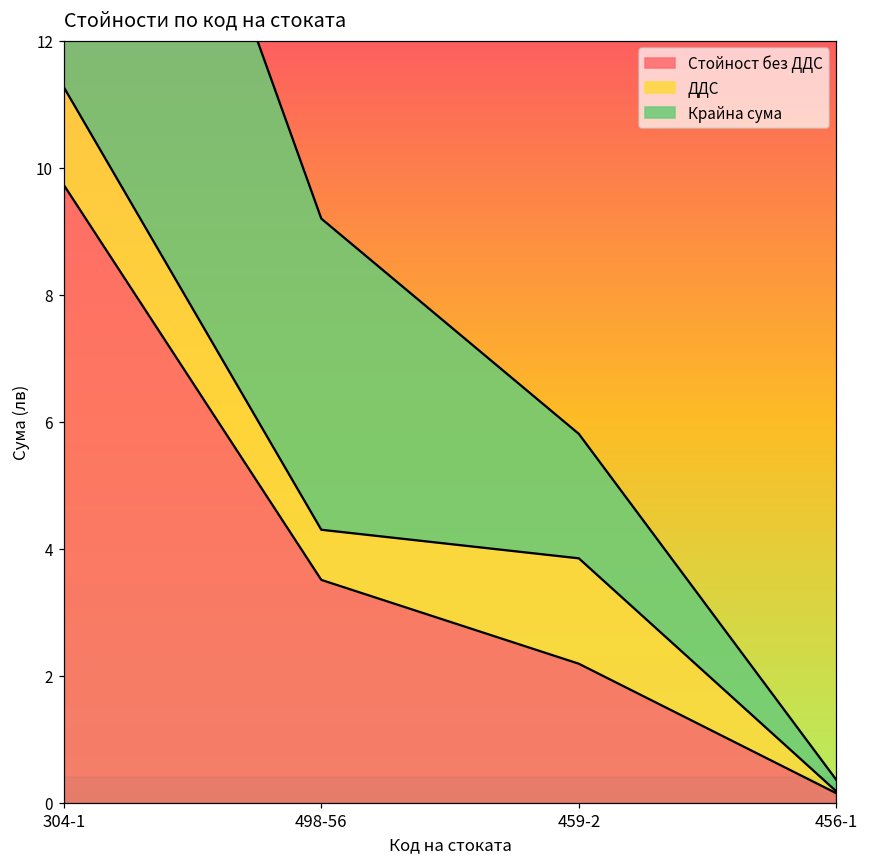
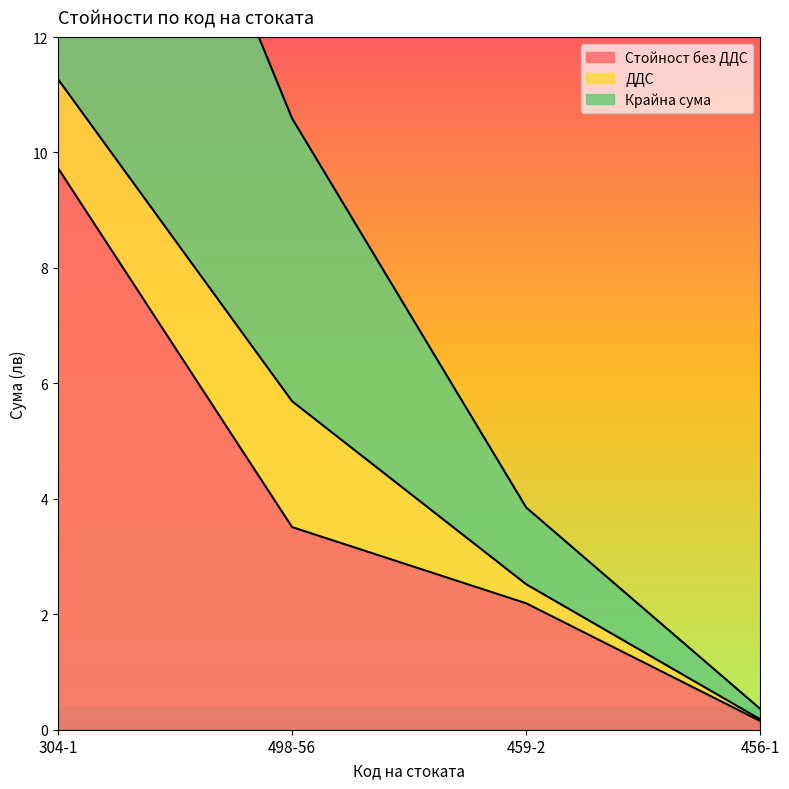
ДДС, 498-56: 0.8 -> 2.2
ДДС, 459-2: 1.7 -> 0.3
Крайна сума, 459-2: 2.0 -> 1.3
